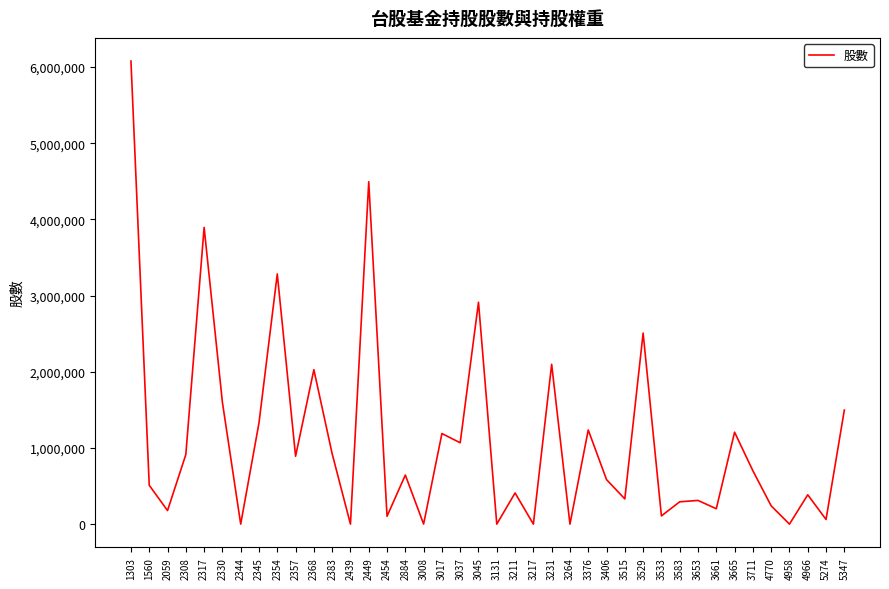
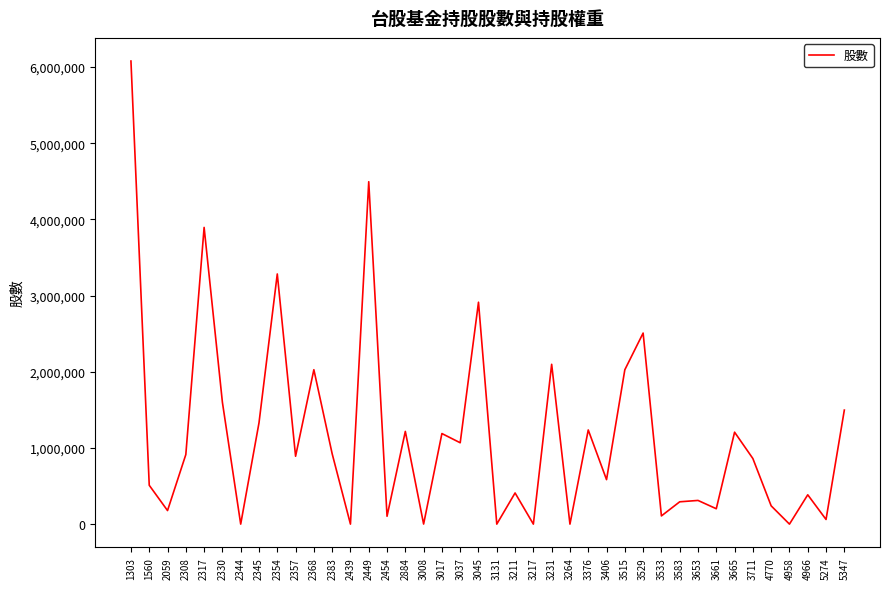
2884: 600,000 -> 1,200,000
3515: 300,000 -> 2,000,000
3711: 700,000 -> 900,000
